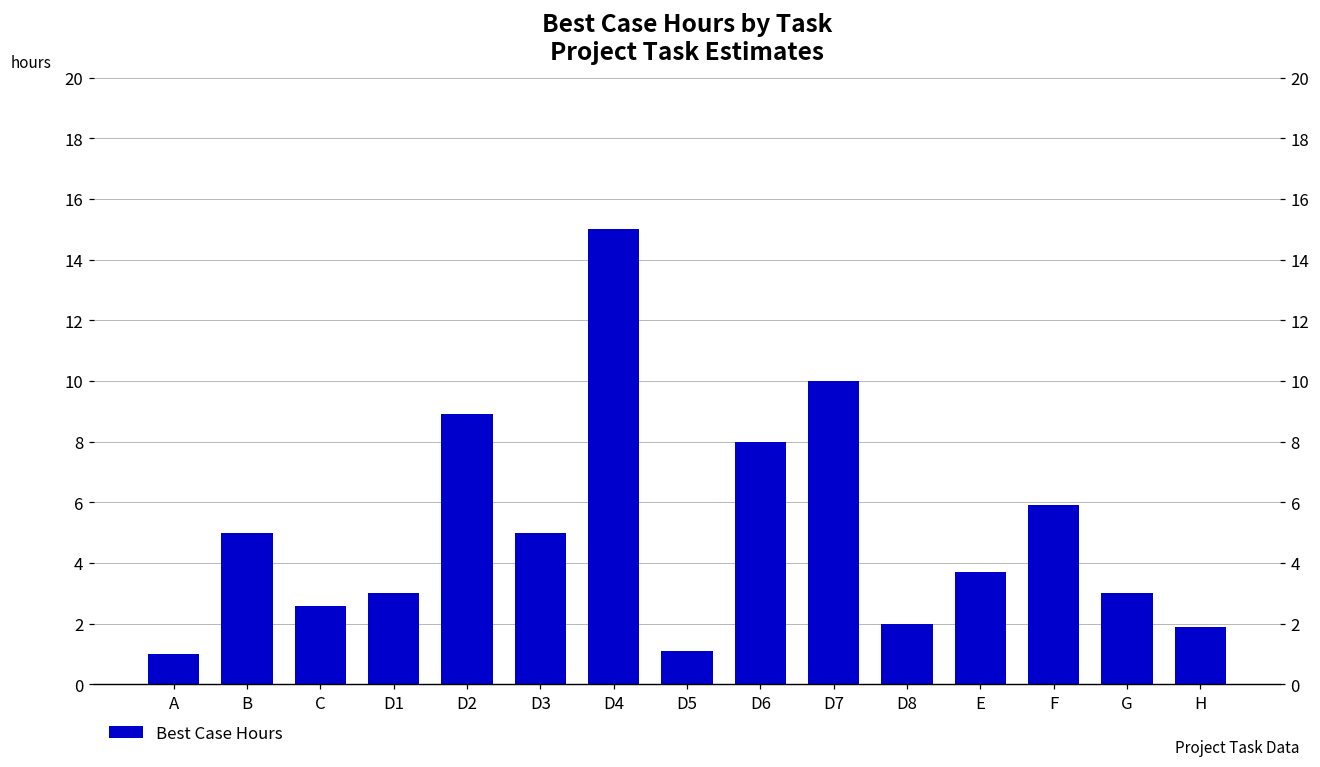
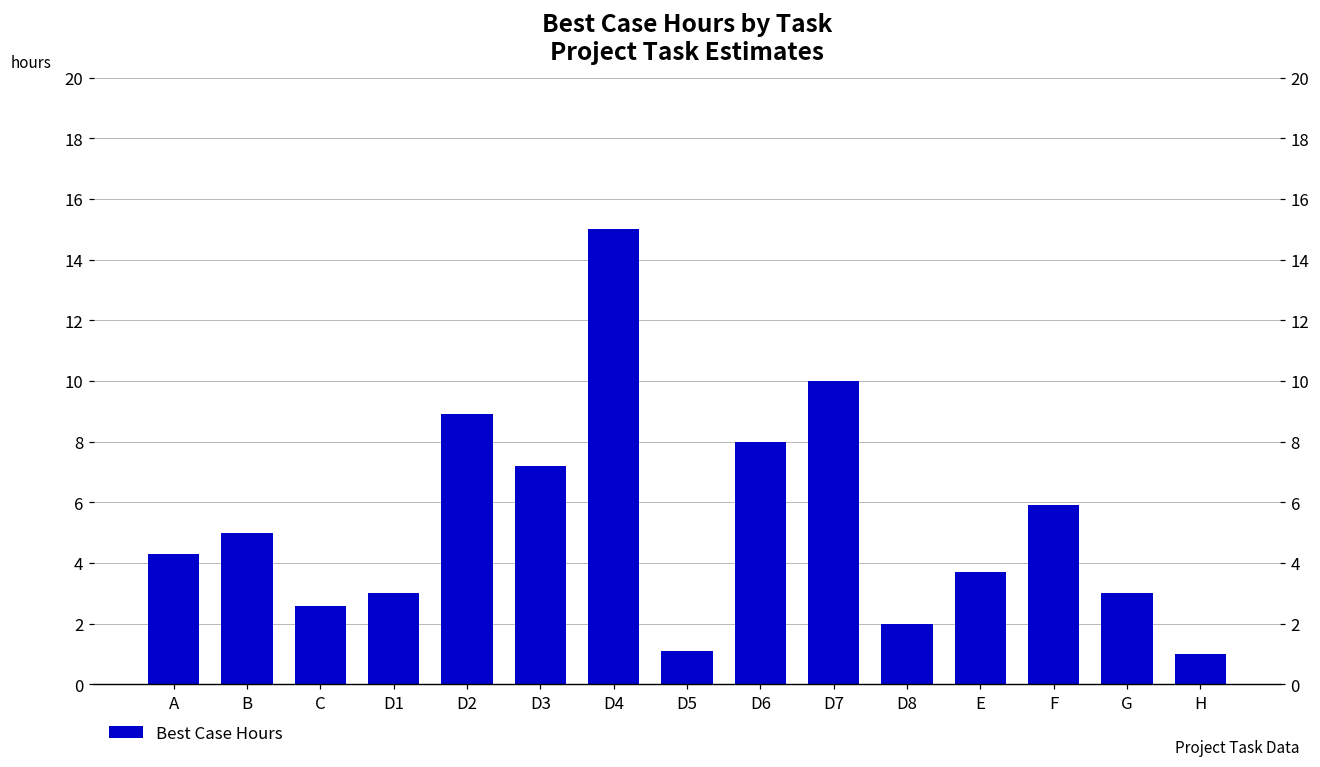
A: 1.0 -> 4.3
D3: 5.0 -> 7.2
H: 1.9 -> 1.0
